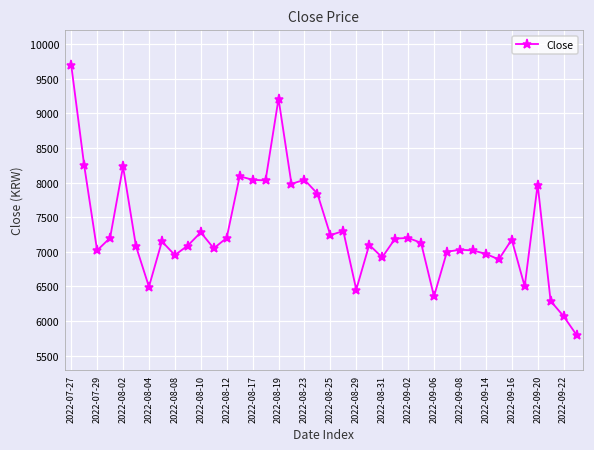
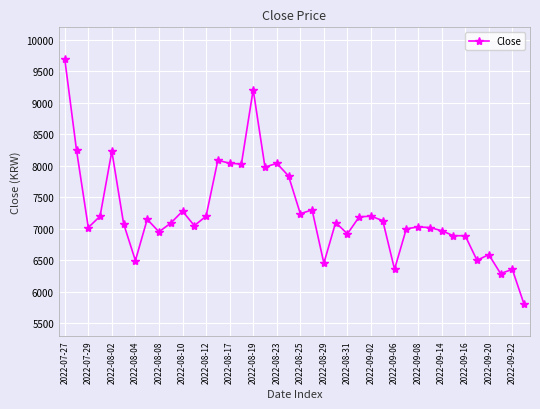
2022-09-16: 7200 -> 6900
2022-09-20: 8000 -> 6600
2022-09-22: 6100 -> 6400
